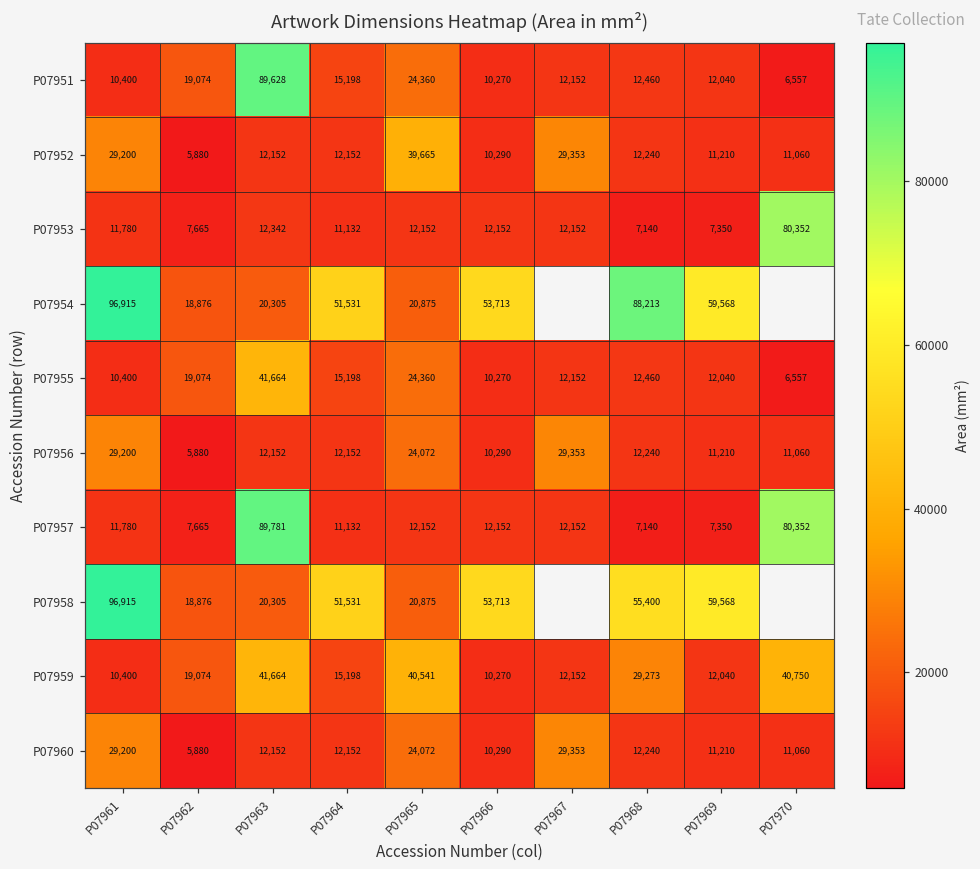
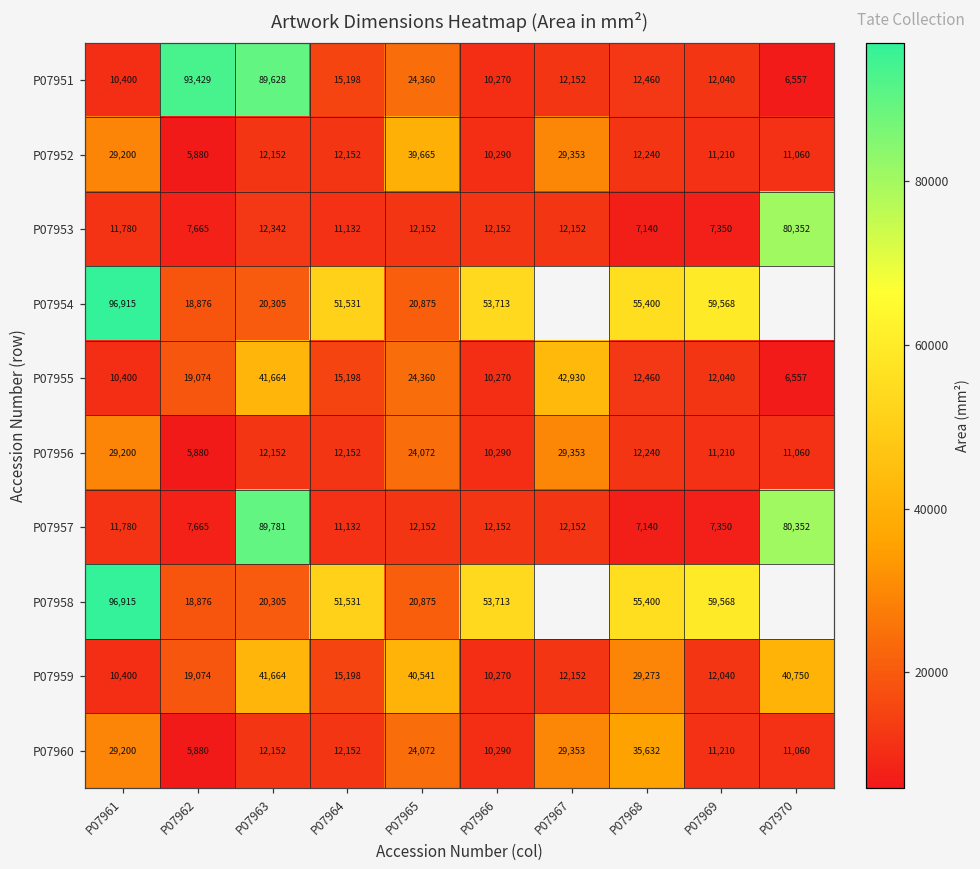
P07951, P07962: 19,074 -> 93,429
P07954, P07968: 88,213 -> 55,400
P07955, P07967: 12,152 -> 42,930
P07960, P07968: 12,240 -> 35,632
